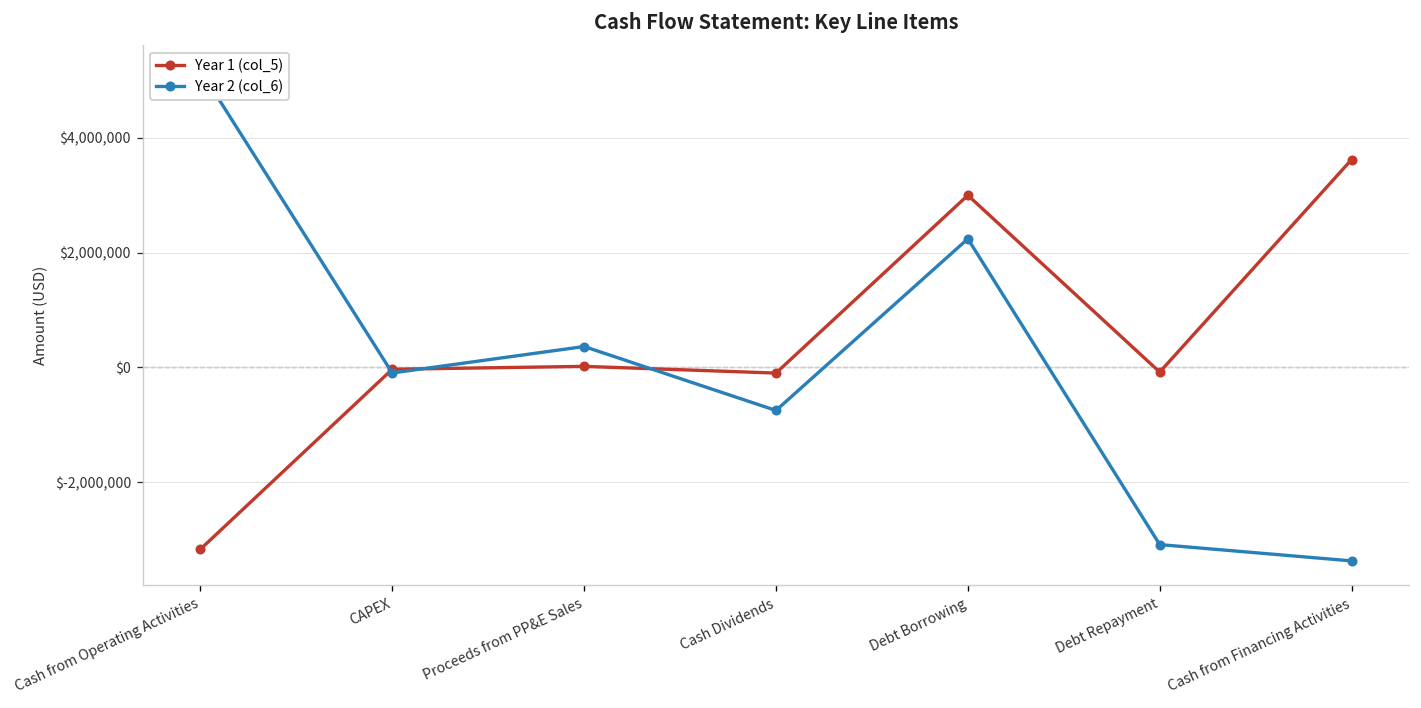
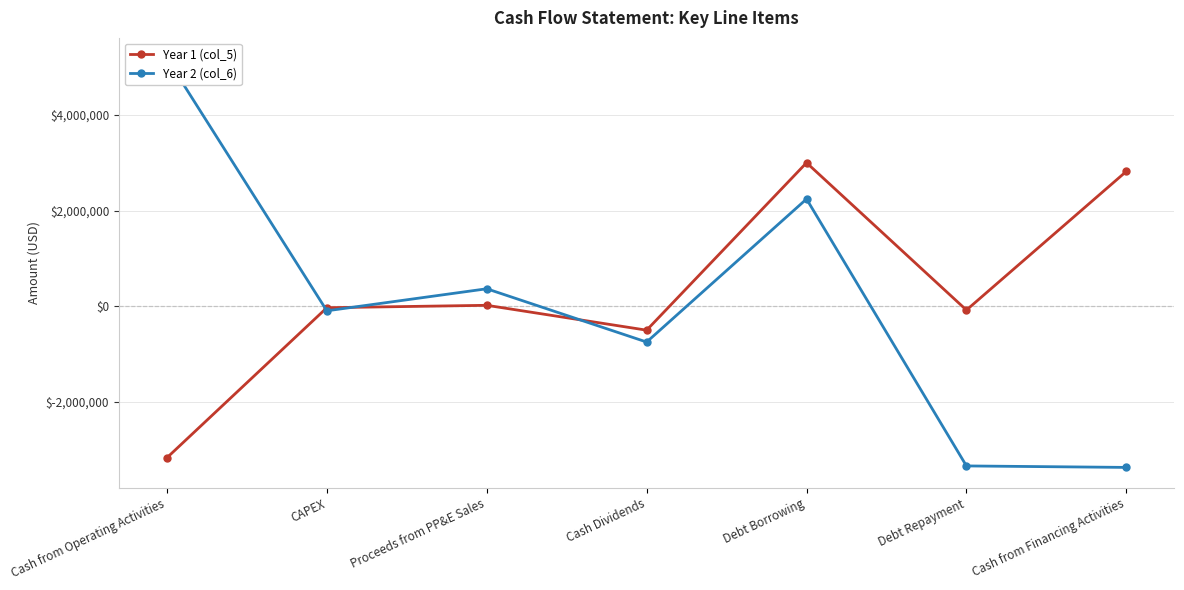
Year 1 (col_5), Cash Dividends: $-100,000 -> $-500,000
Year 2 (col_6), Debt Repayment: $-3,100,000 -> $-3,300,000
Year 1 (col_5), Cash from Financing Activities: $3,600,000 -> $2,800,000
